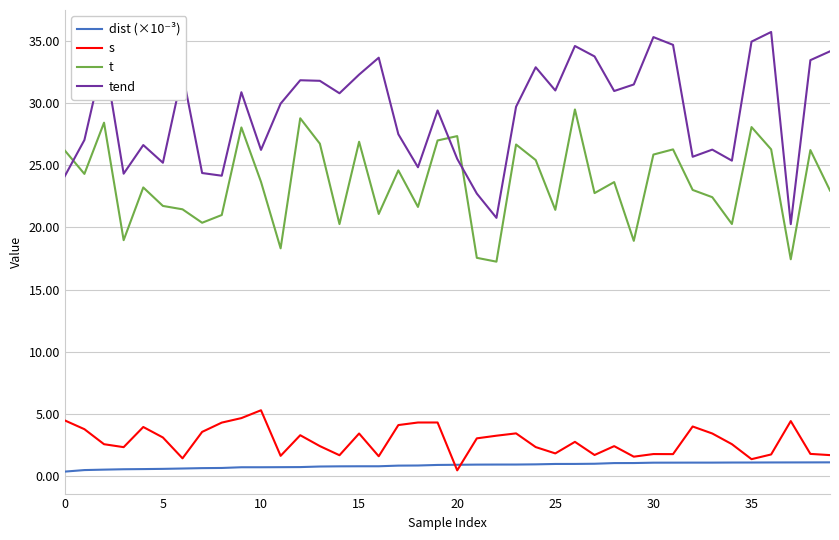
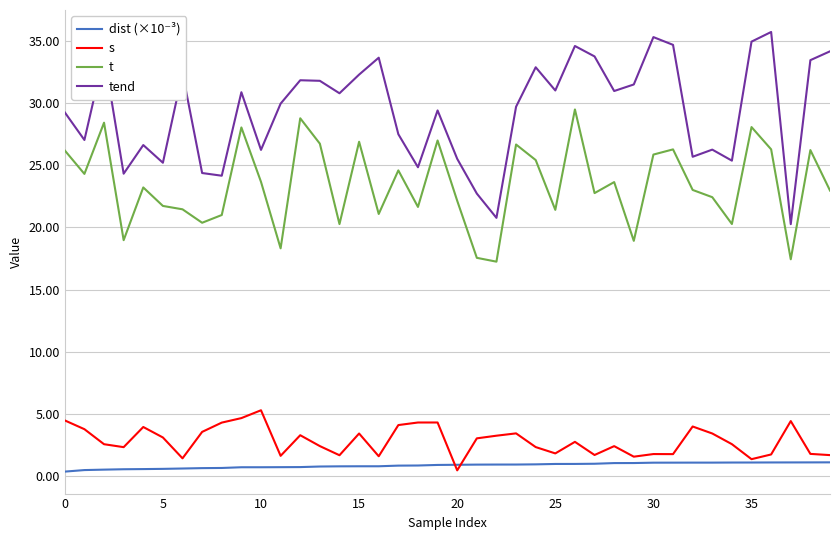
tend, 0: 24.1 -> 29.2
t, 20: 27.3 -> 22.1
